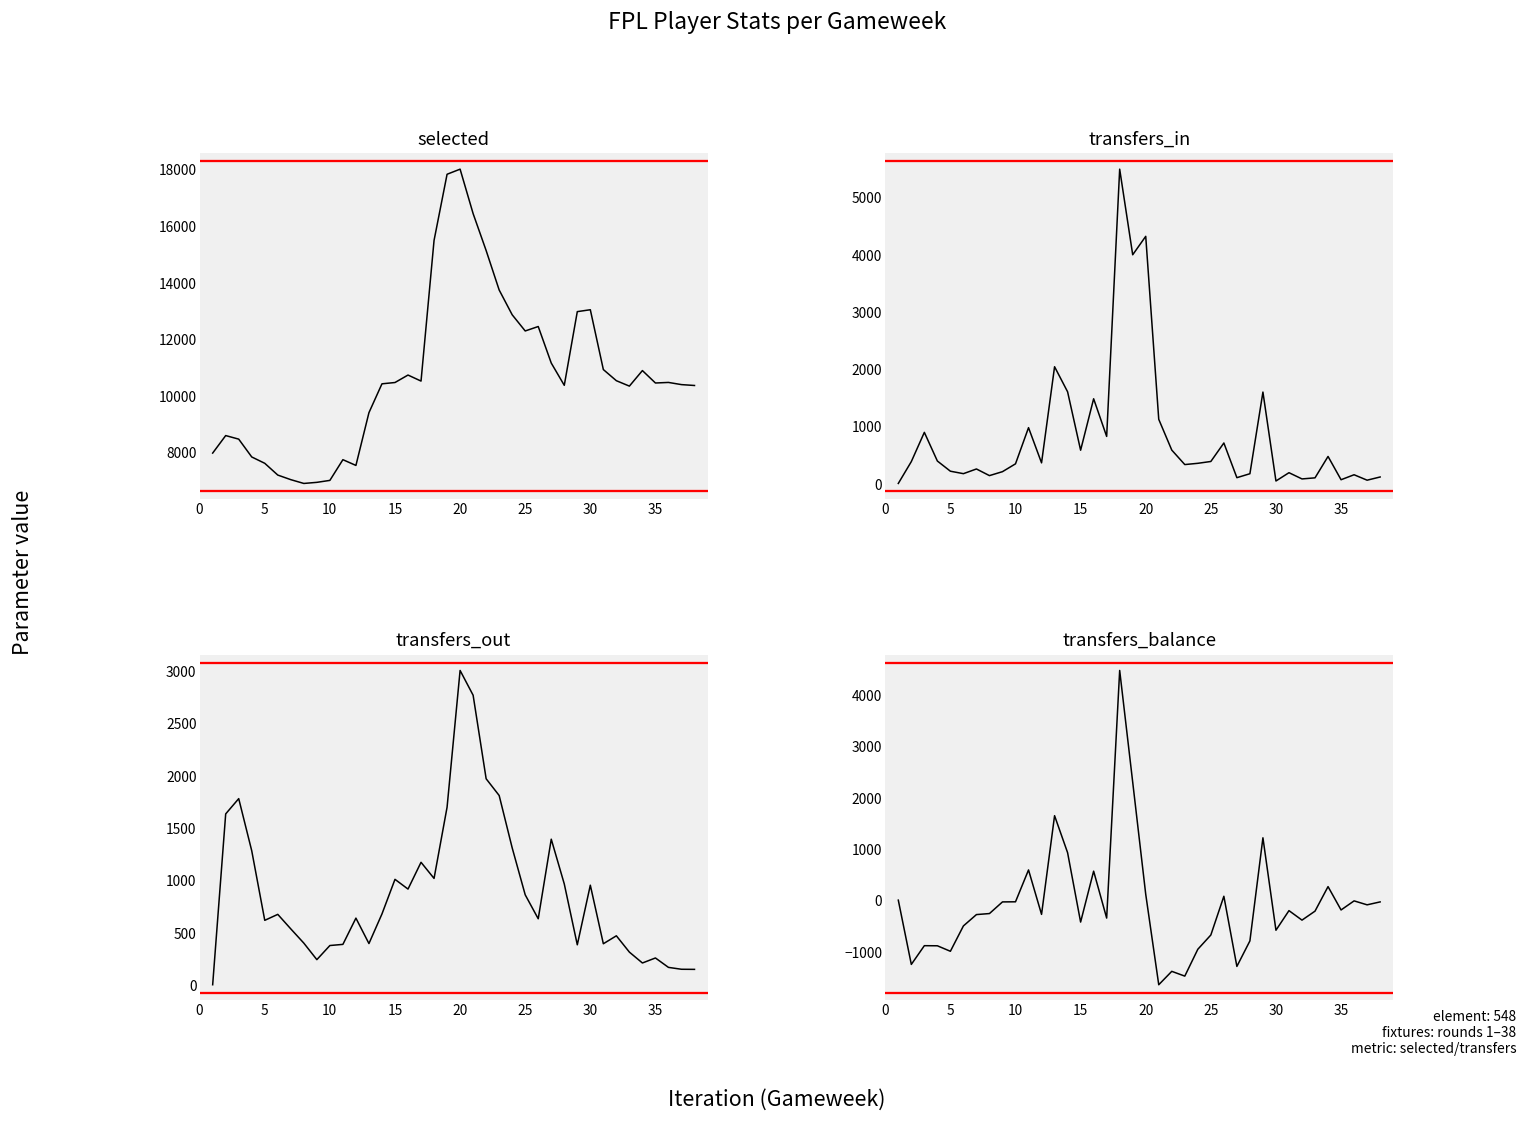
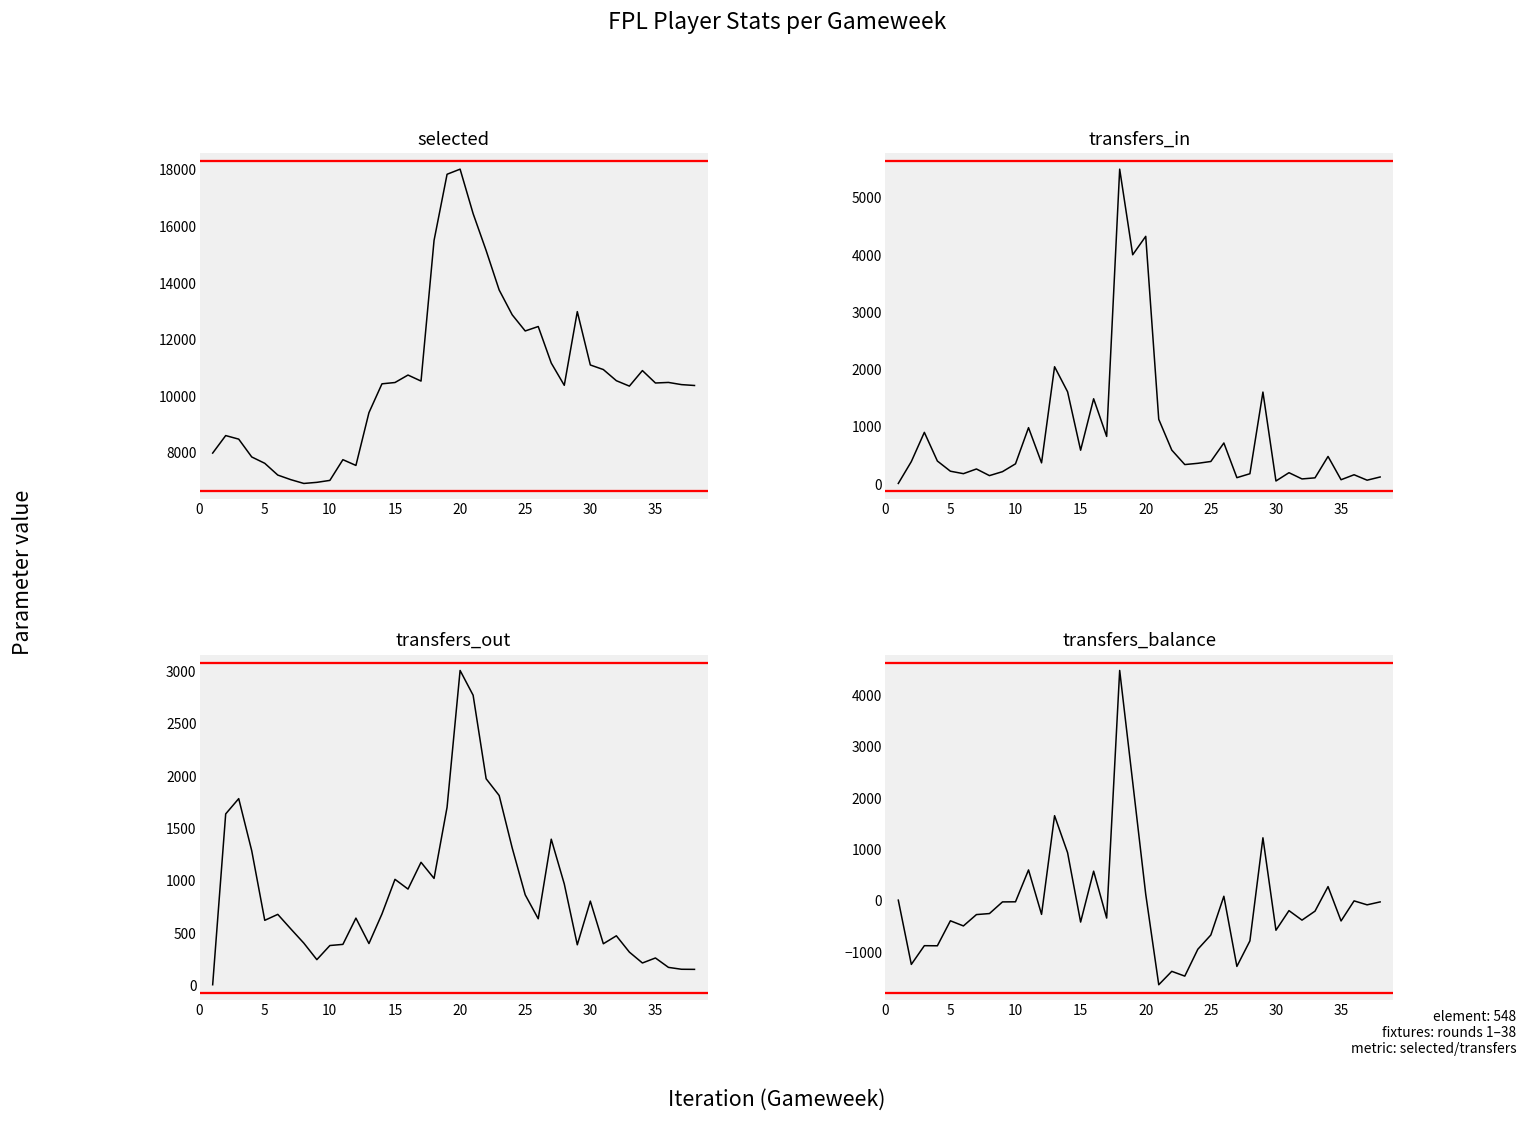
selected, 30: 13000 -> 11100
transfers_out, 30: 1000 -> 800
transfers_balance, 5: -1000 -> -400
transfers_balance, 35: -200 -> -400
